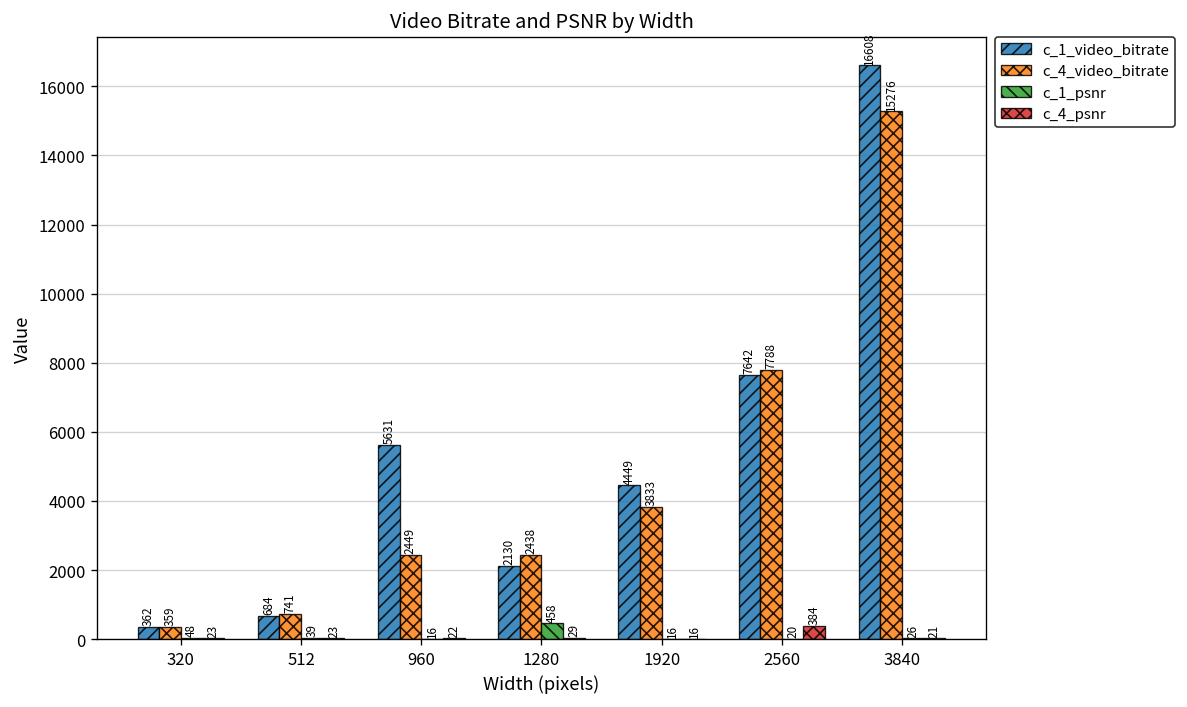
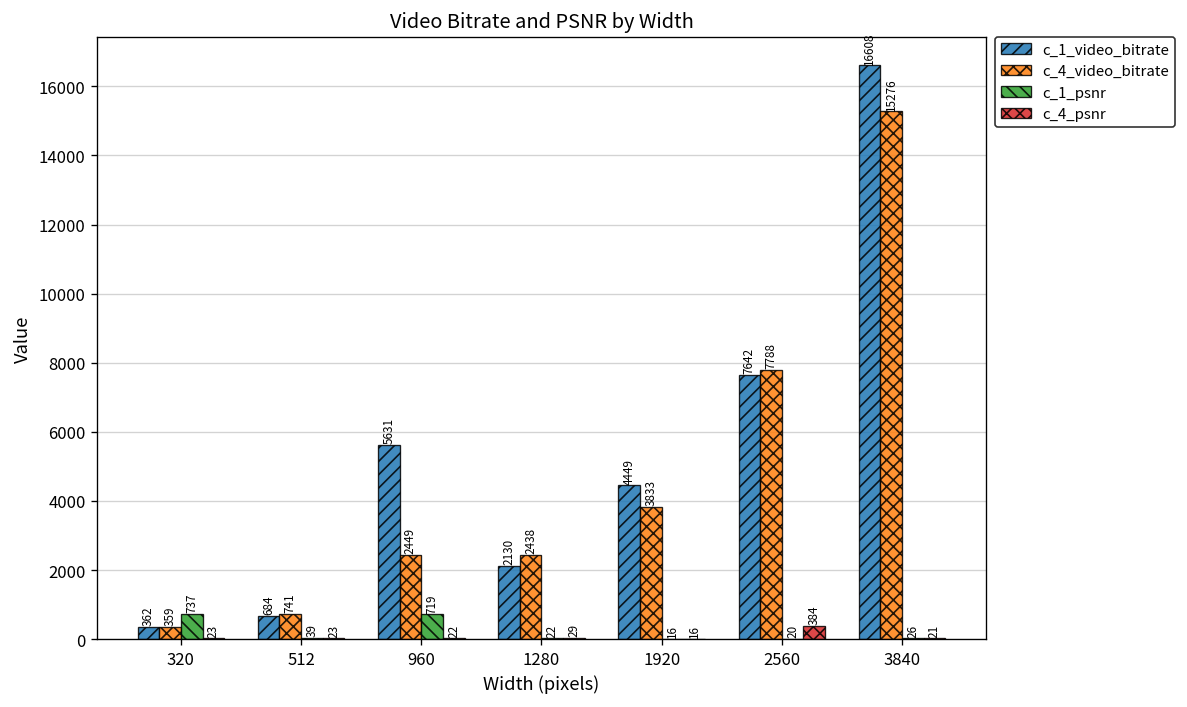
c_1_psnr, 320: 48 -> 737
c_1_psnr, 960: 16 -> 719
c_1_psnr, 1280: 458 -> 22
